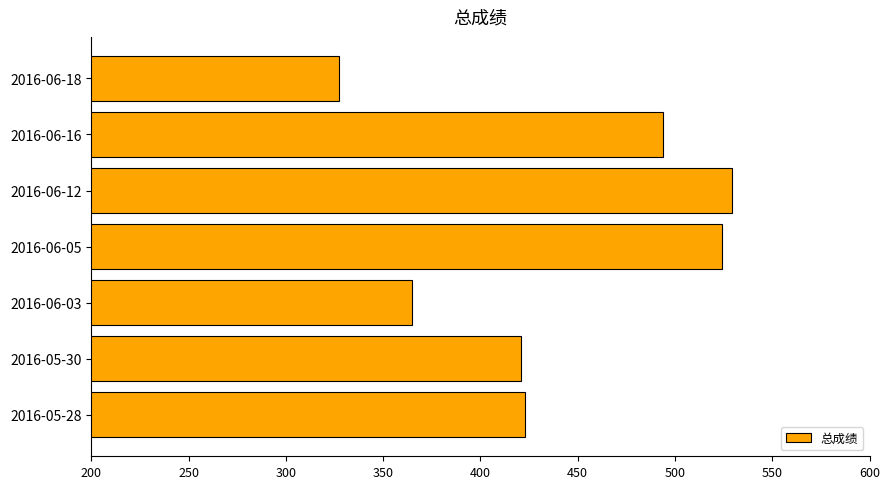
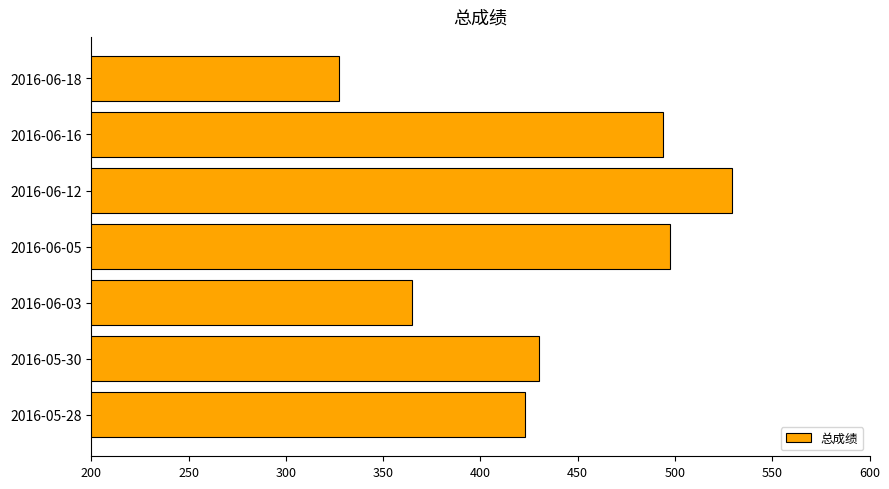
2016-06-05: 524 -> 498
2016-05-30: 421 -> 430
